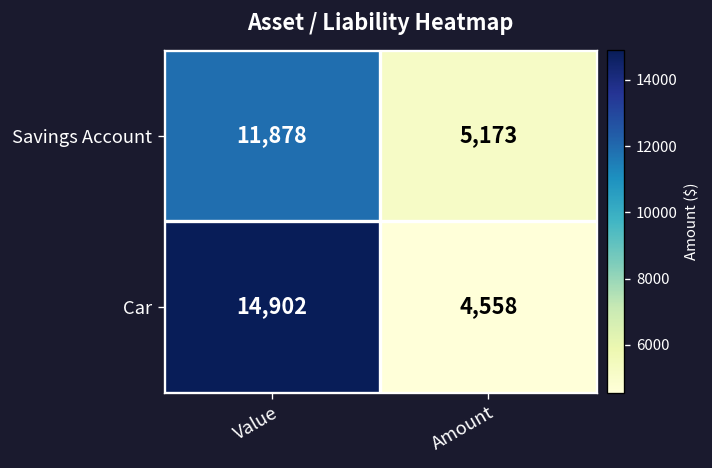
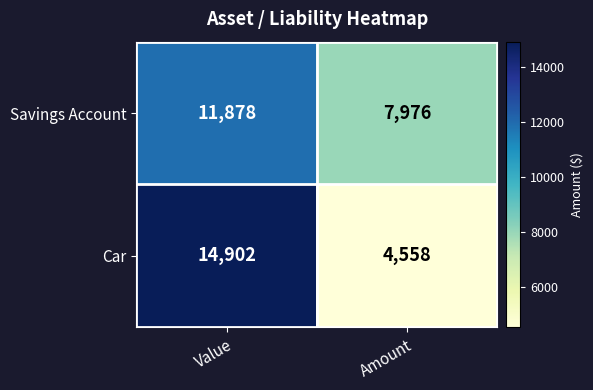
Savings Account, Amount: 5,173 -> 7,976
